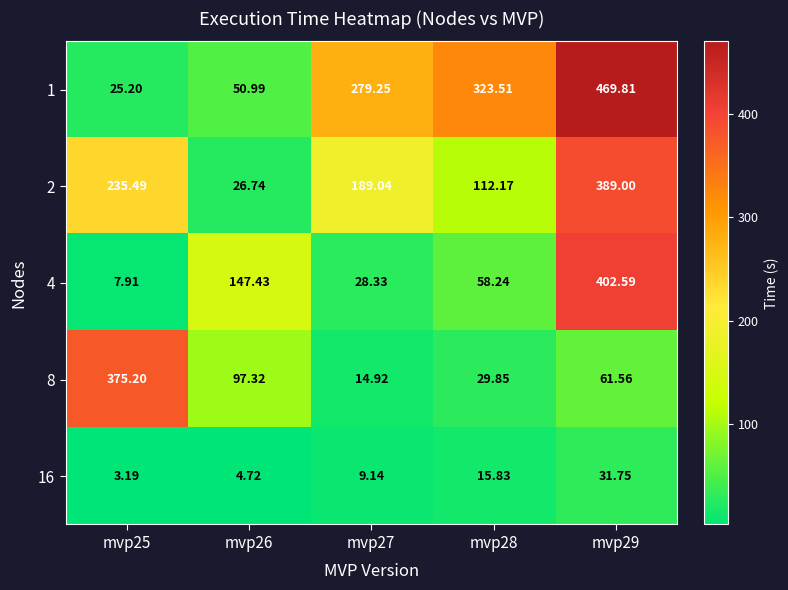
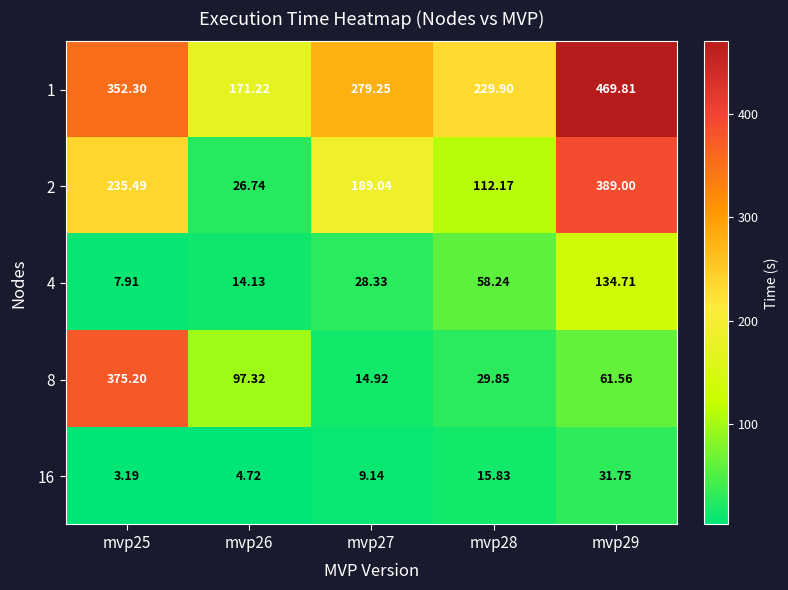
1, mvp25: 25.20 -> 352.30
1, mvp26: 50.99 -> 171.22
1, mvp28: 323.51 -> 229.90
4, mvp26: 147.43 -> 14.13
4, mvp29: 402.59 -> 134.71
